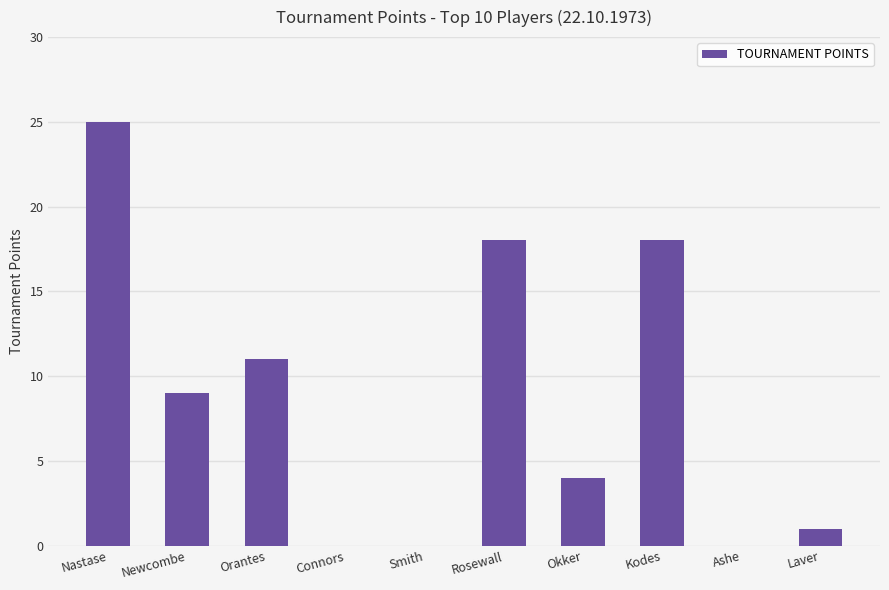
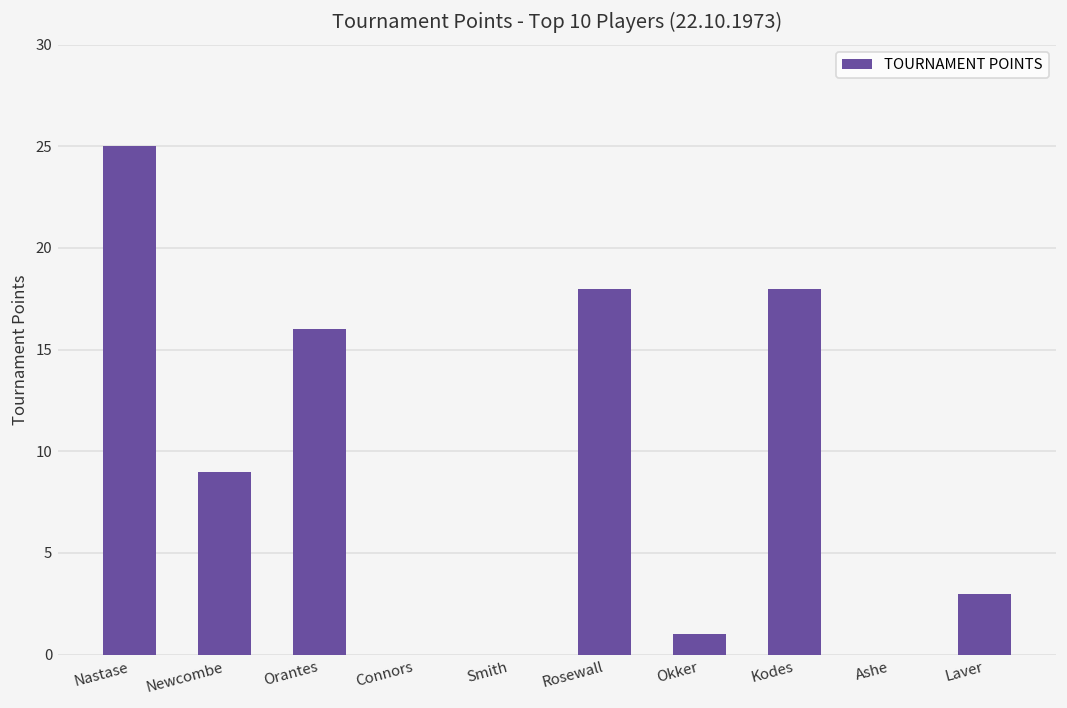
Orantes: 11 -> 16
Okker: 4 -> 1
Laver: 1 -> 3
